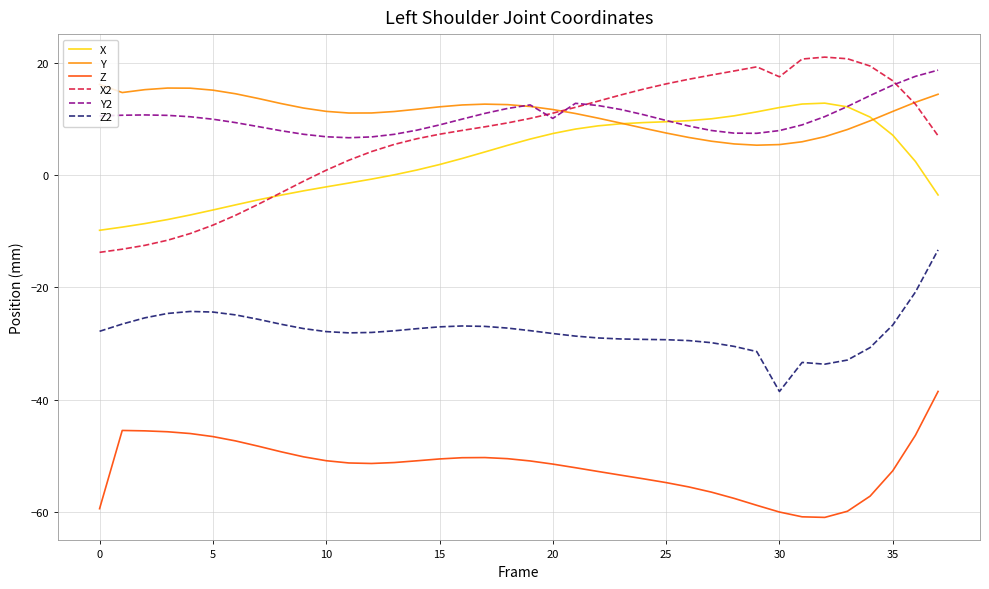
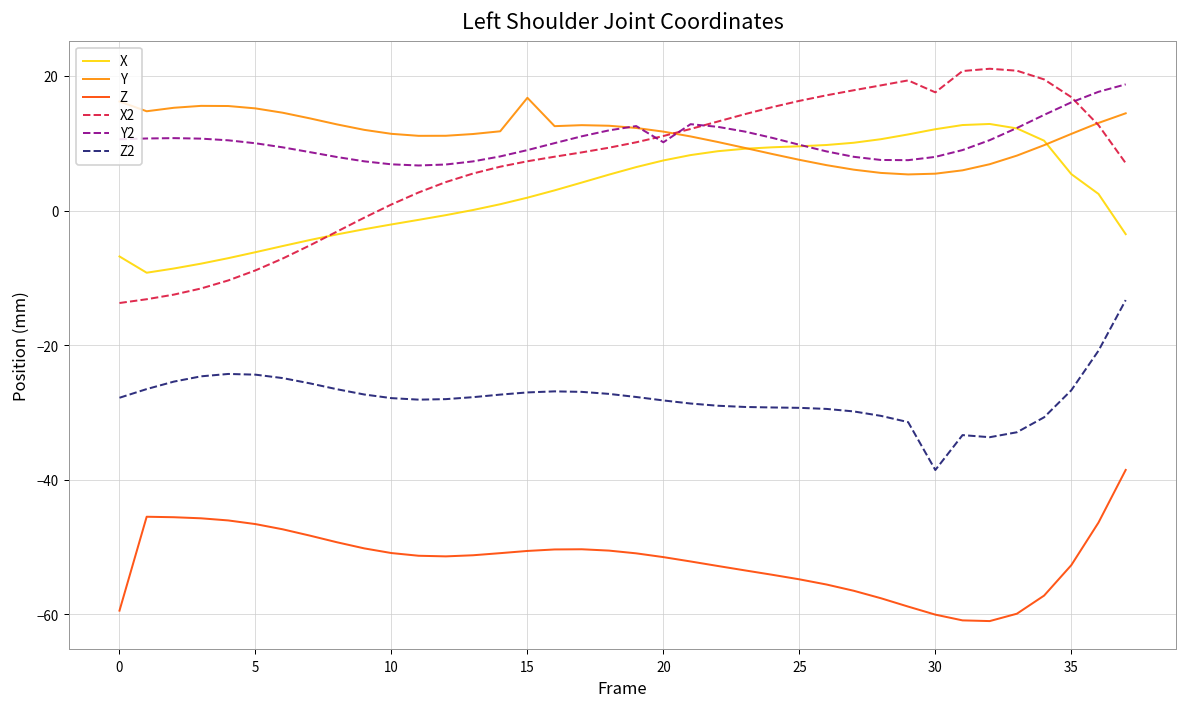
X, 0: -10 -> -7
Y, 15: 12 -> 17
X, 35: 7 -> 5
